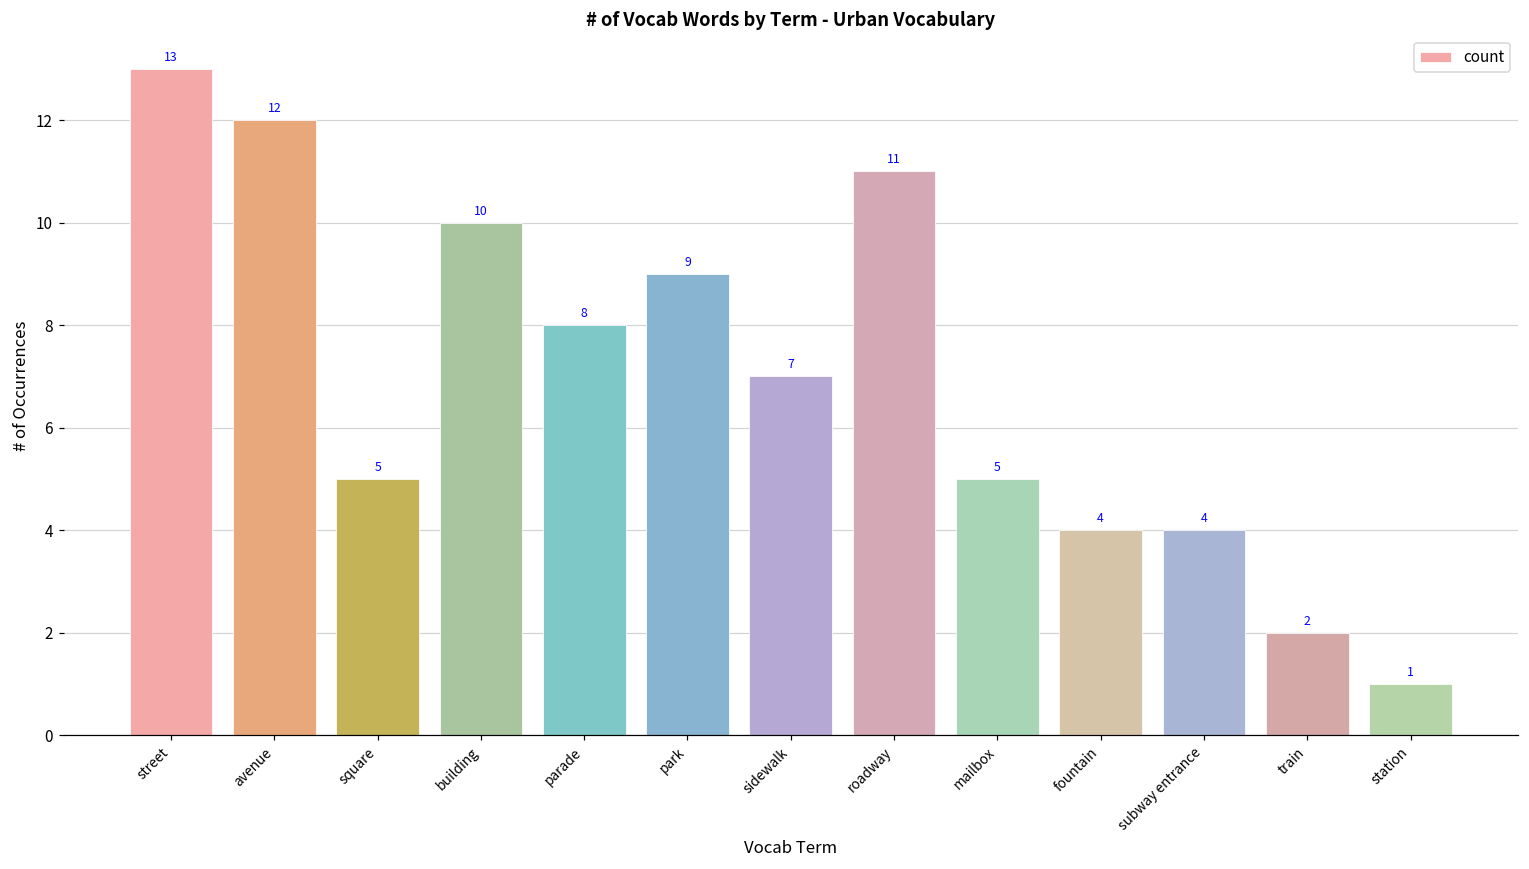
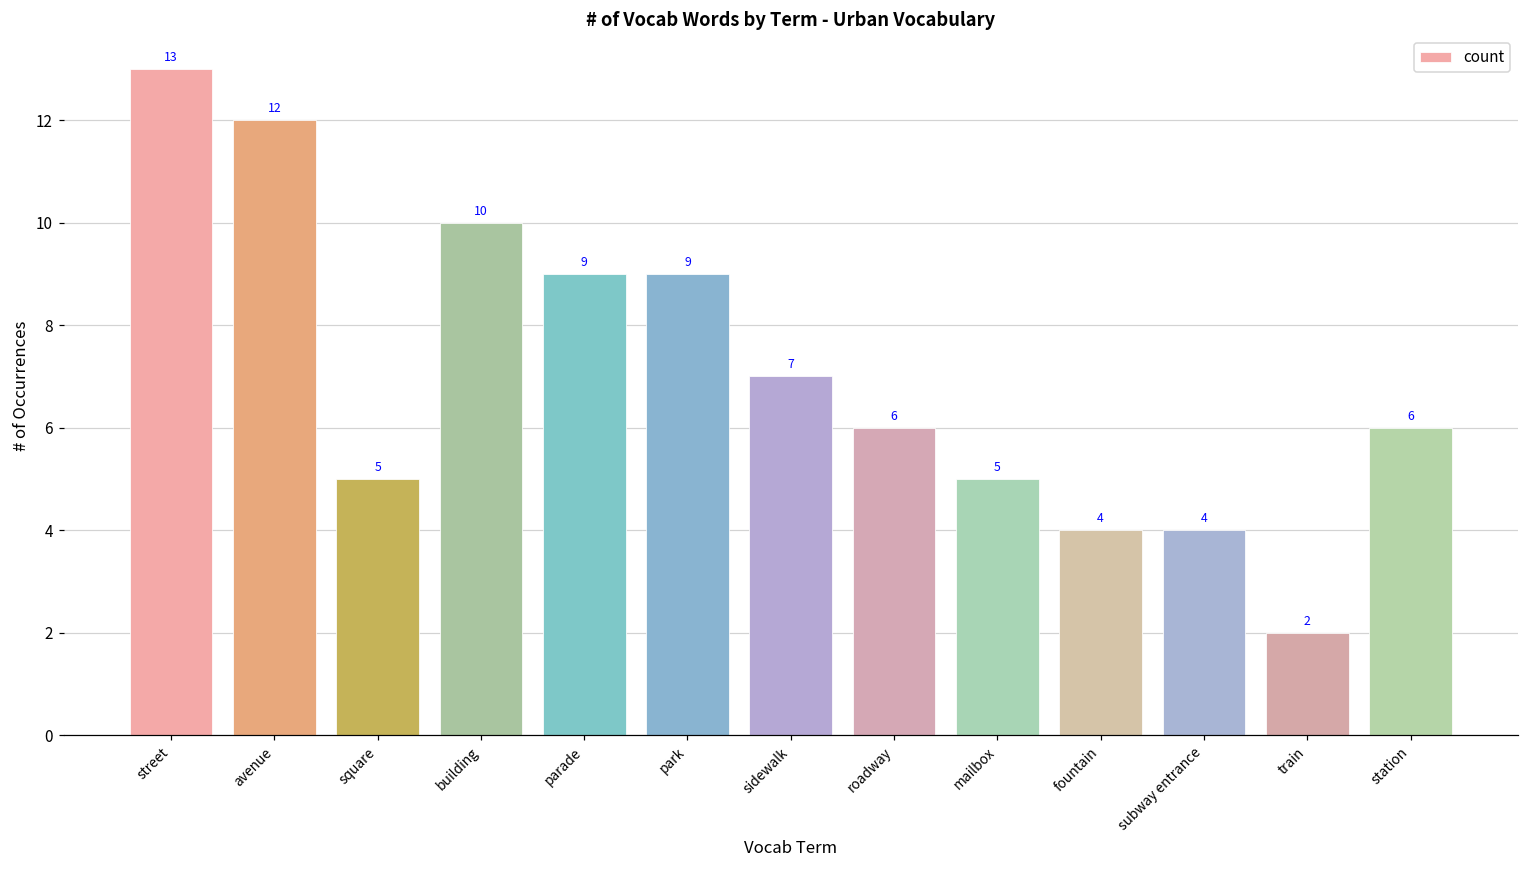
parade: 8 -> 9
roadway: 11 -> 6
station: 1 -> 6
